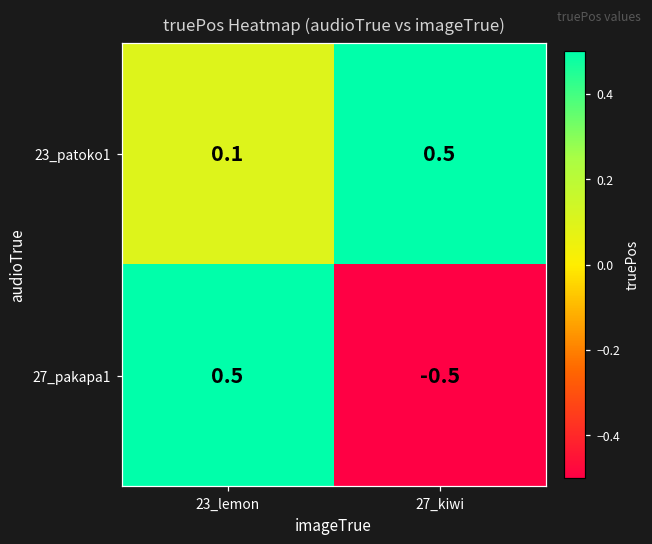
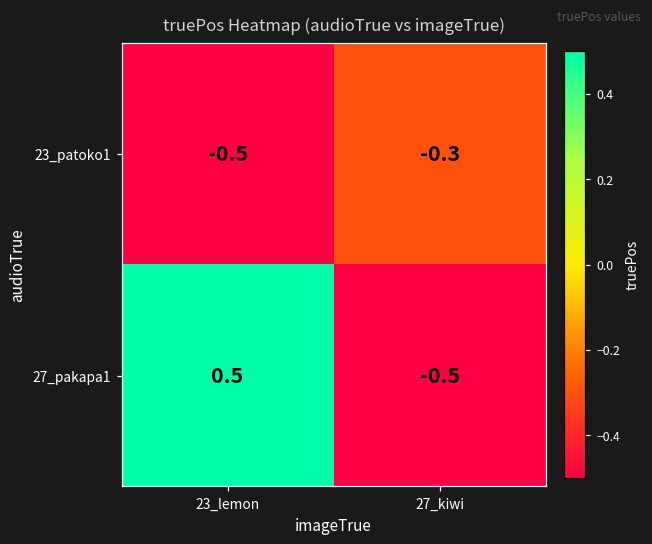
23_patoko1, 23_lemon: 0.1 -> -0.5
23_patoko1, 27_kiwi: 0.5 -> -0.3
